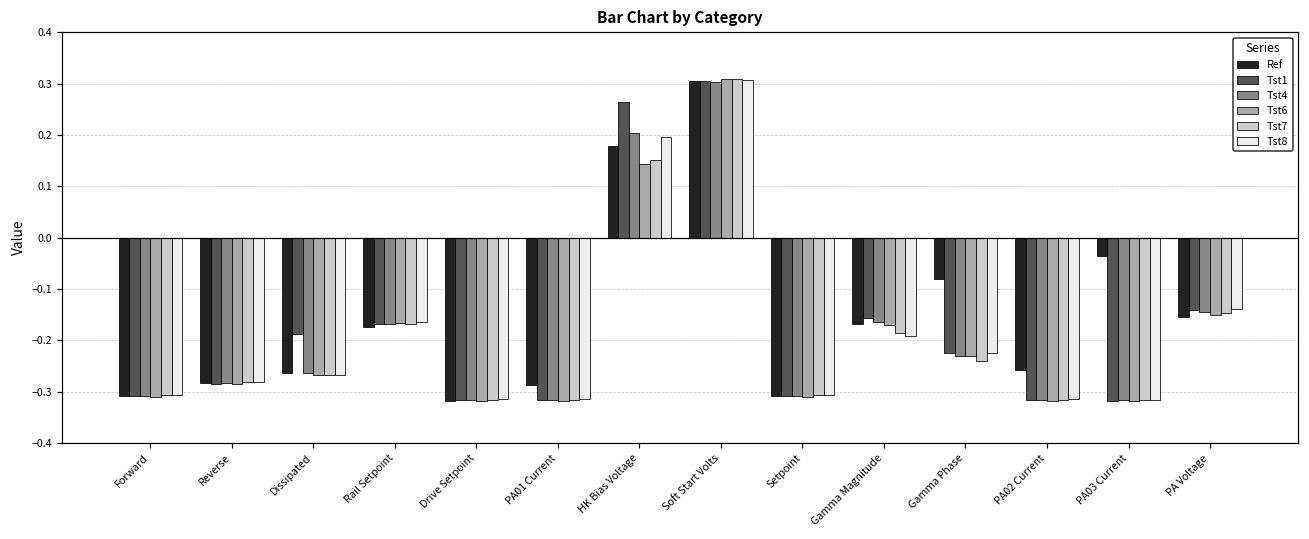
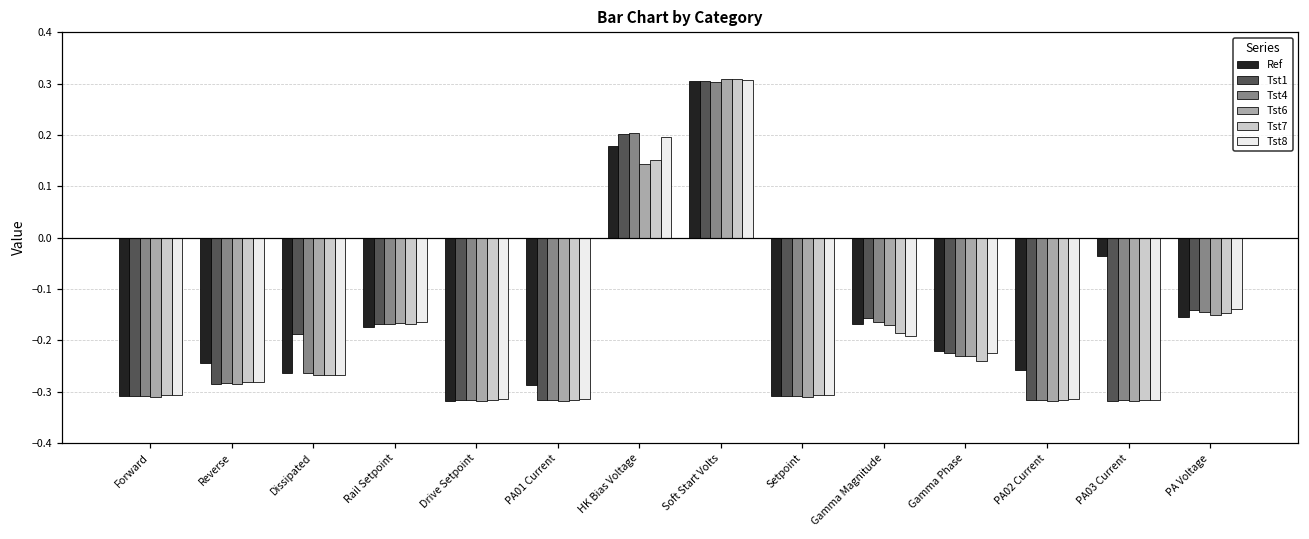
Ref, Reverse: -0.28 -> -0.24
Tst1, HK Bias Voltage: 0.26 -> 0.20
Ref, Gamma Phase: -0.08 -> -0.22
